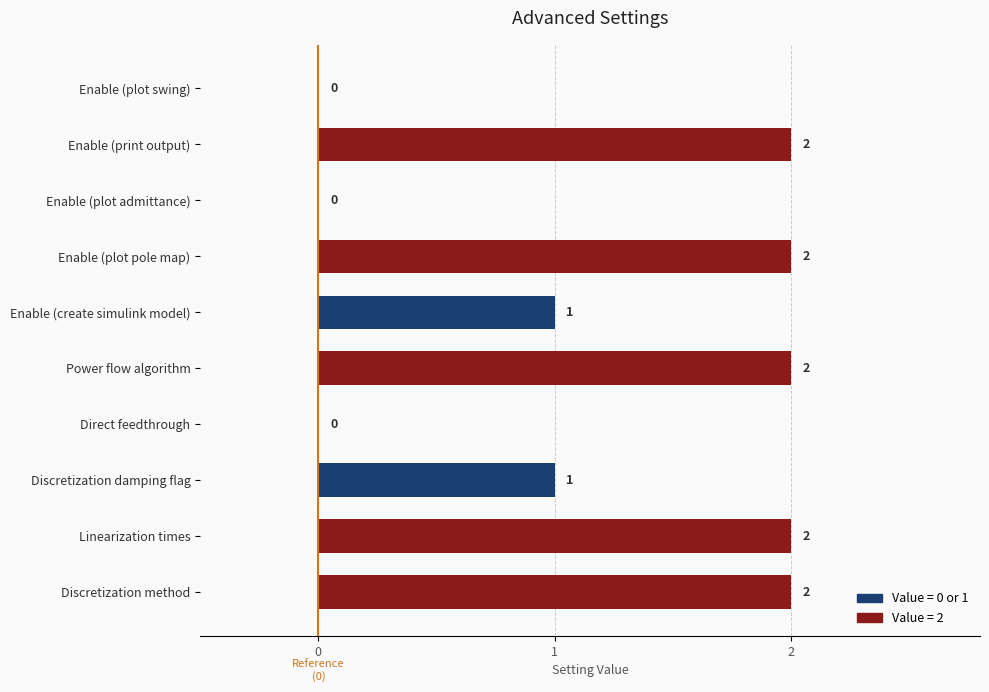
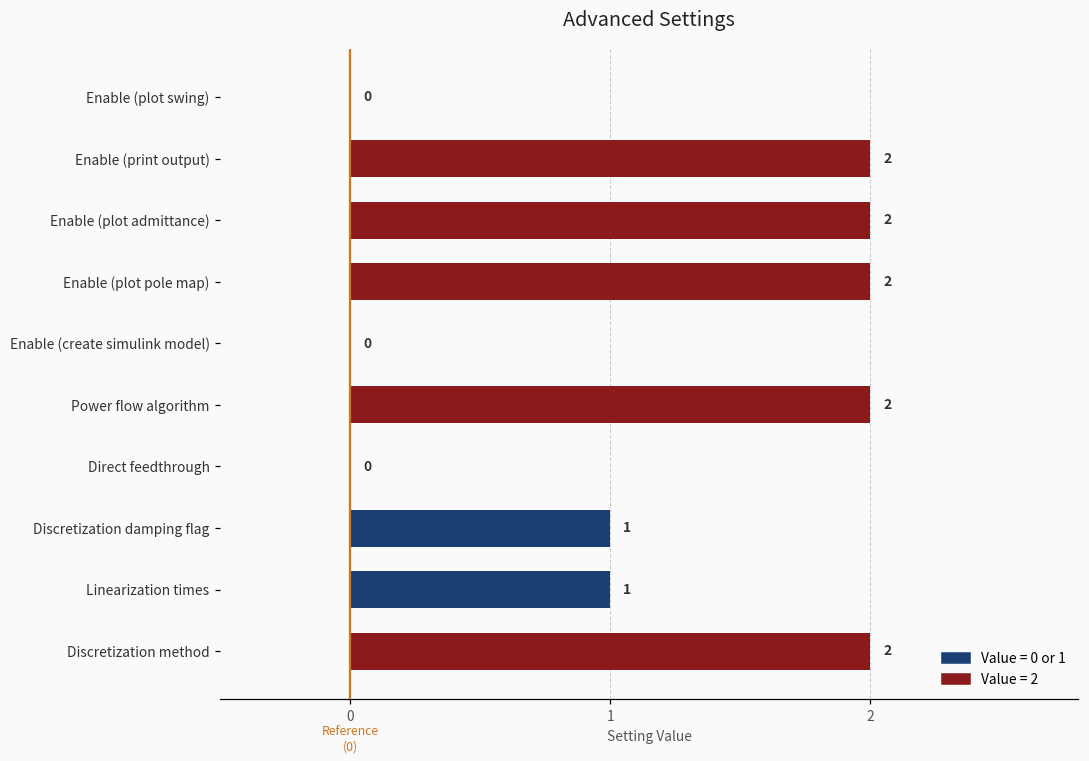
Enable (plot admittance): 0 -> 2
Enable (create simulink model): 1 -> 0
Linearization times: 2 -> 1
